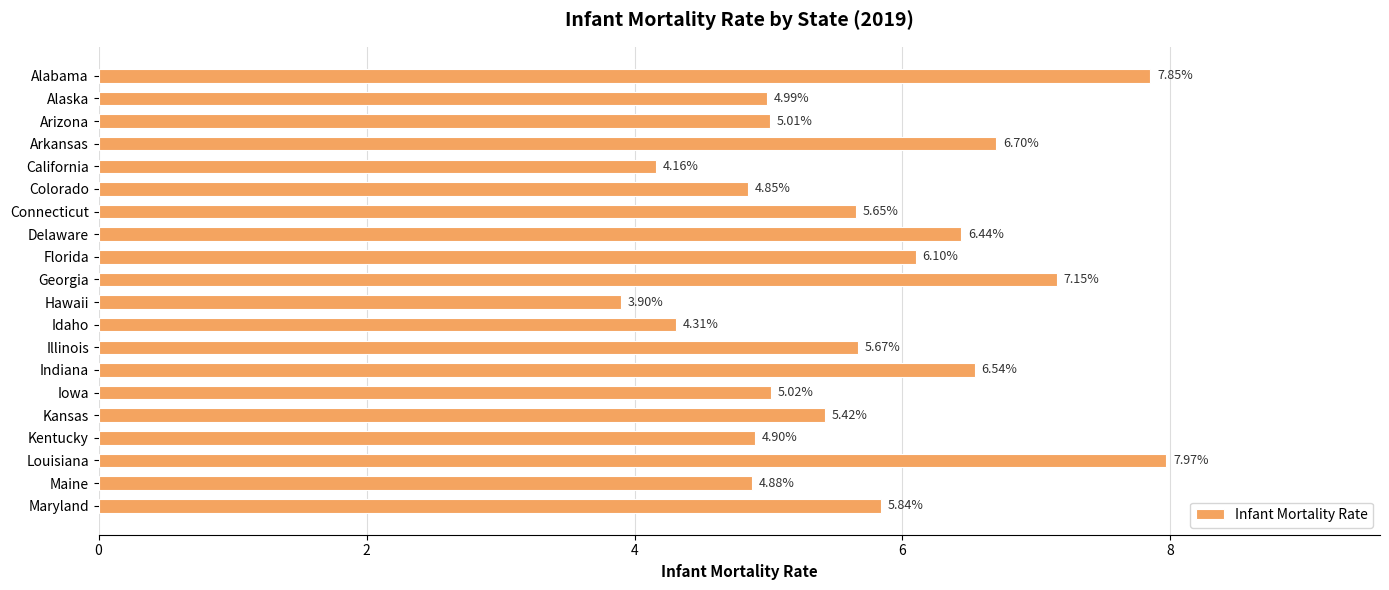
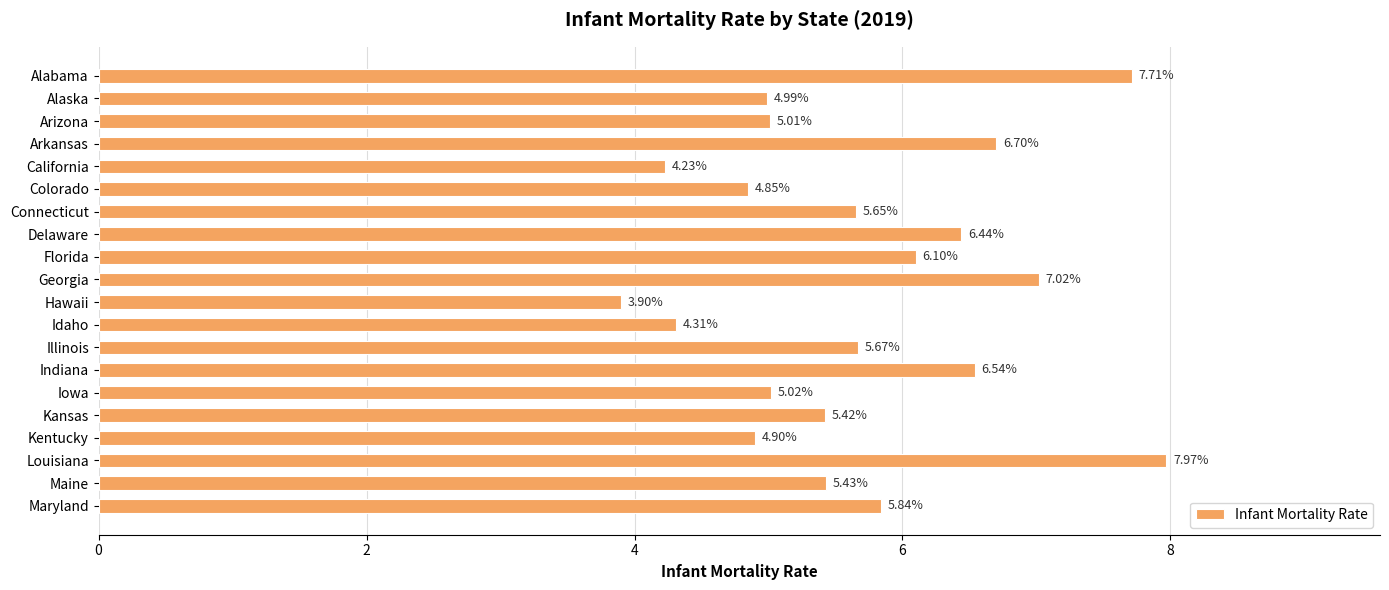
Alabama: 7.85% -> 7.71%
California: 4.16% -> 4.23%
Georgia: 7.15% -> 7.02%
Maine: 4.88% -> 5.43%
